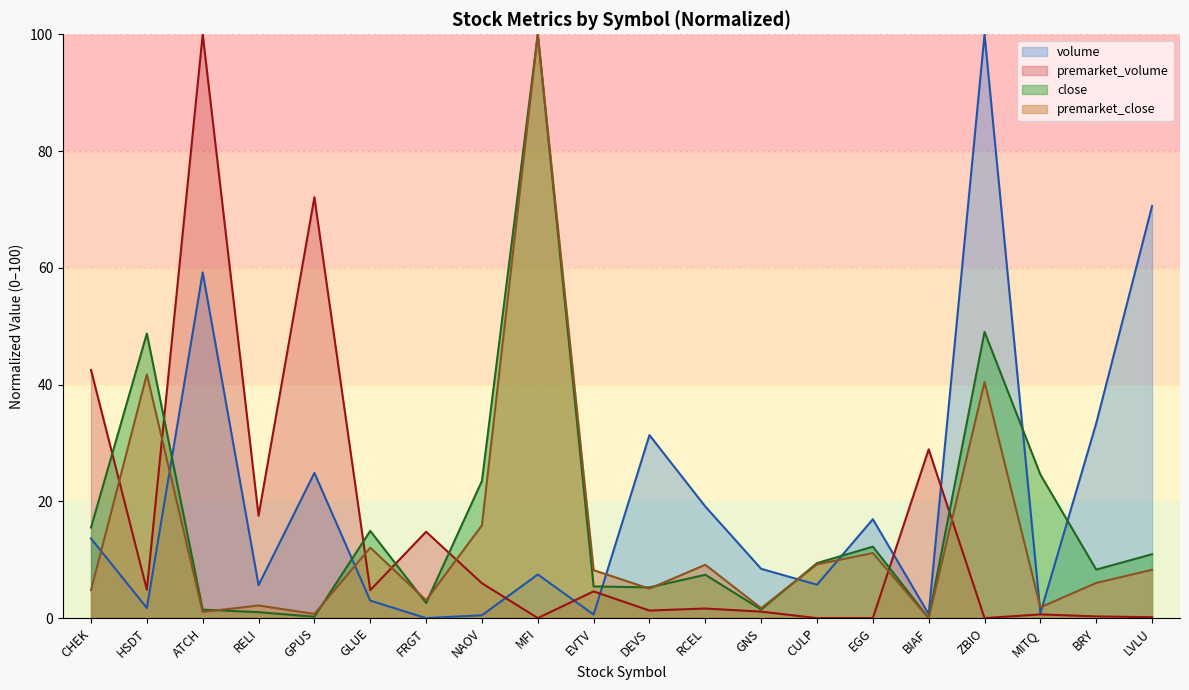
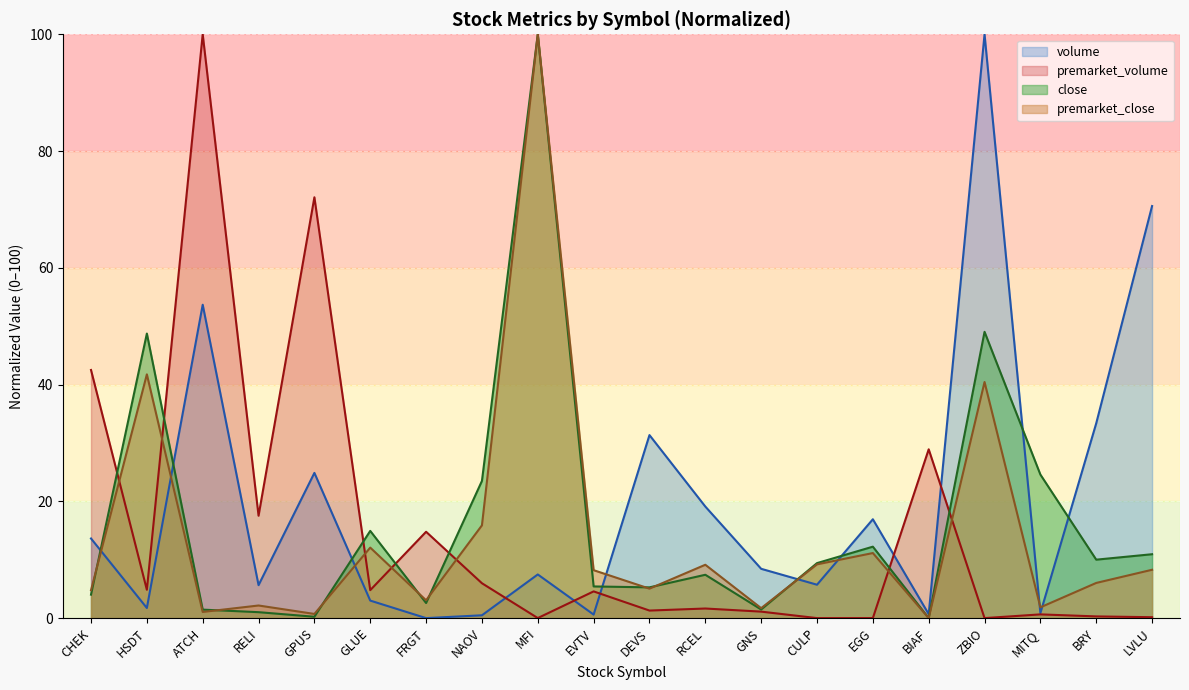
close, CHEK: 16 -> 4
volume, ATCH: 59 -> 54
close, BRY: 8 -> 10
